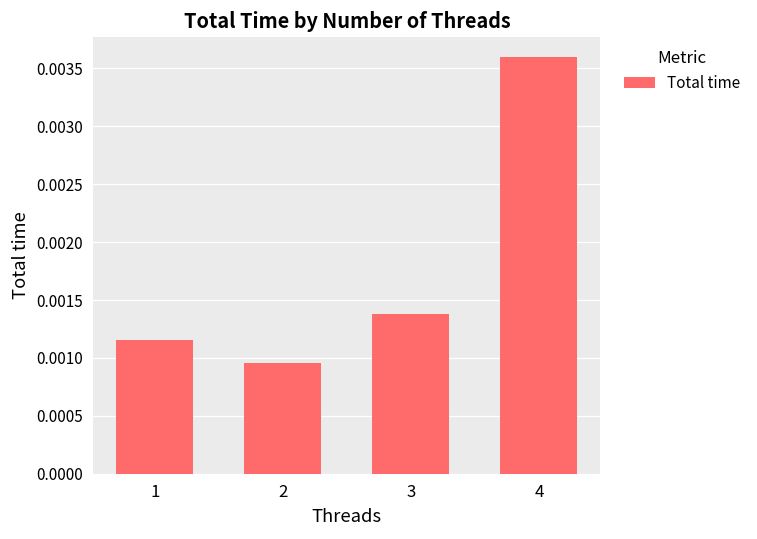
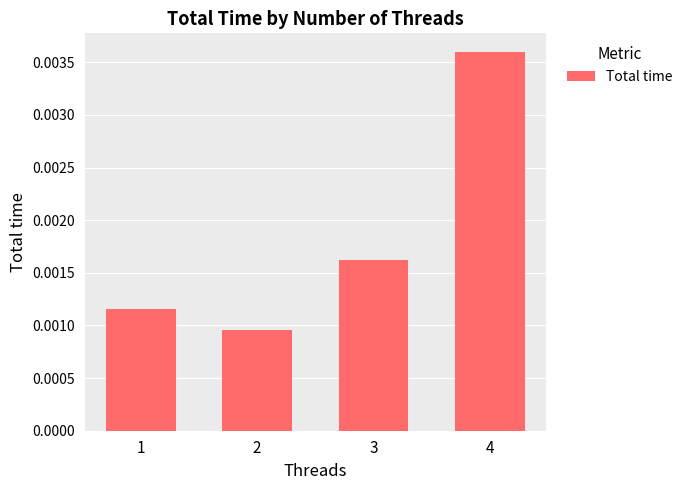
3: 0.00138 -> 0.00162
